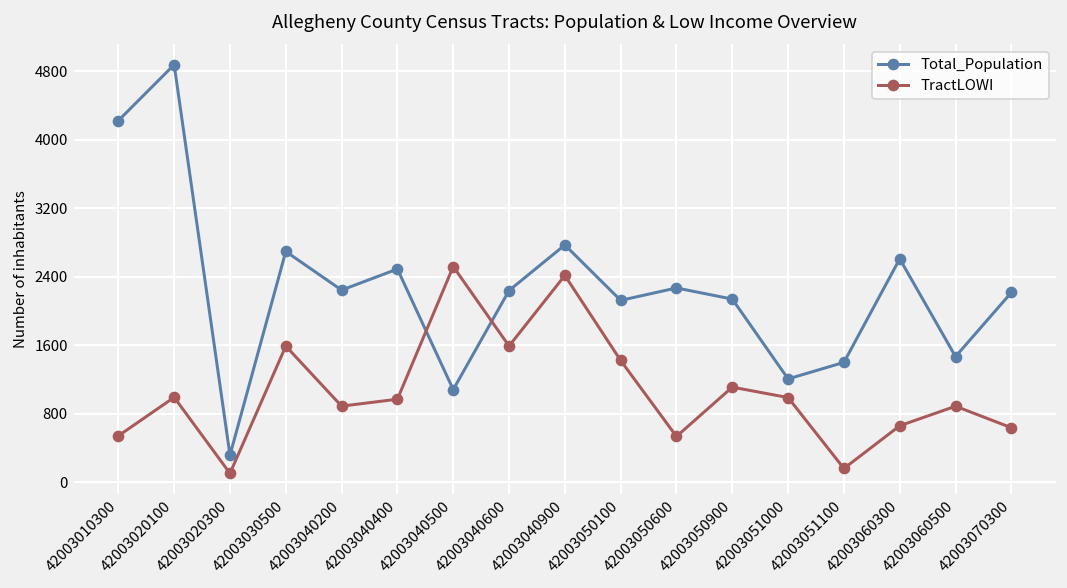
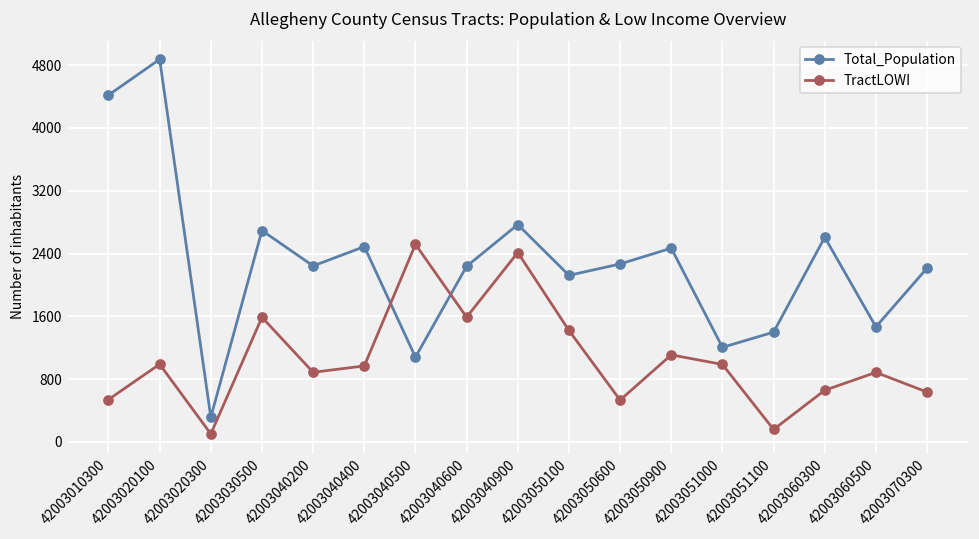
Total_Population, 42003010300: 4200 -> 4400
Total_Population, 42003050900: 2100 -> 2500
